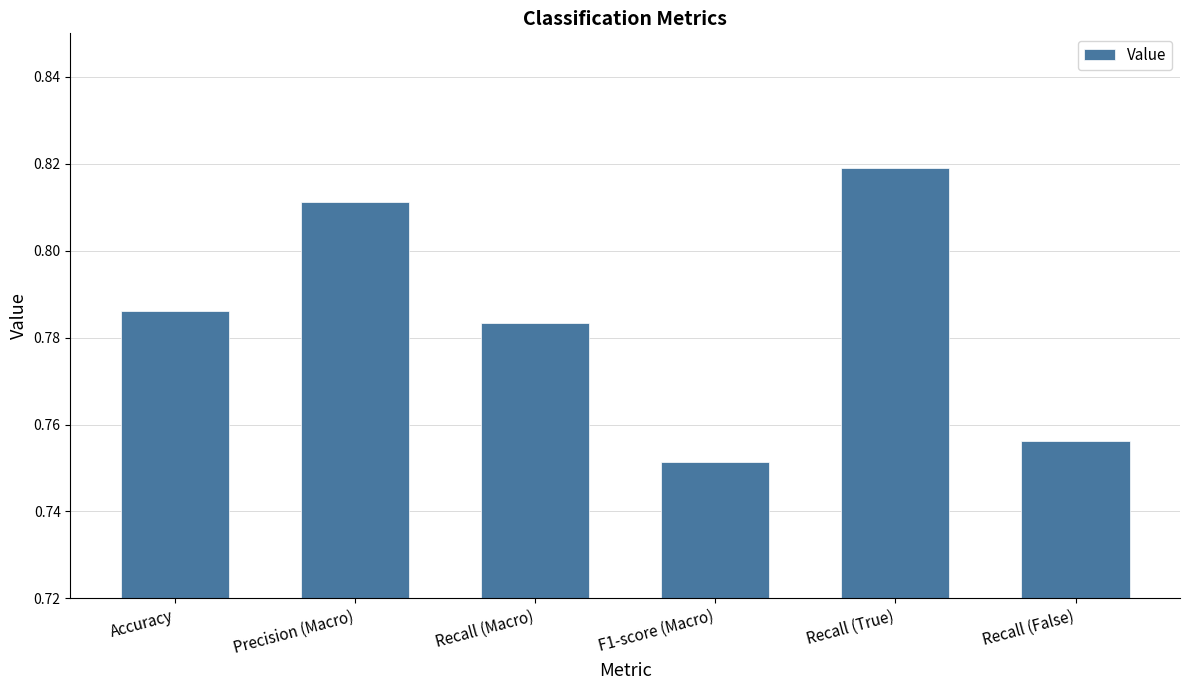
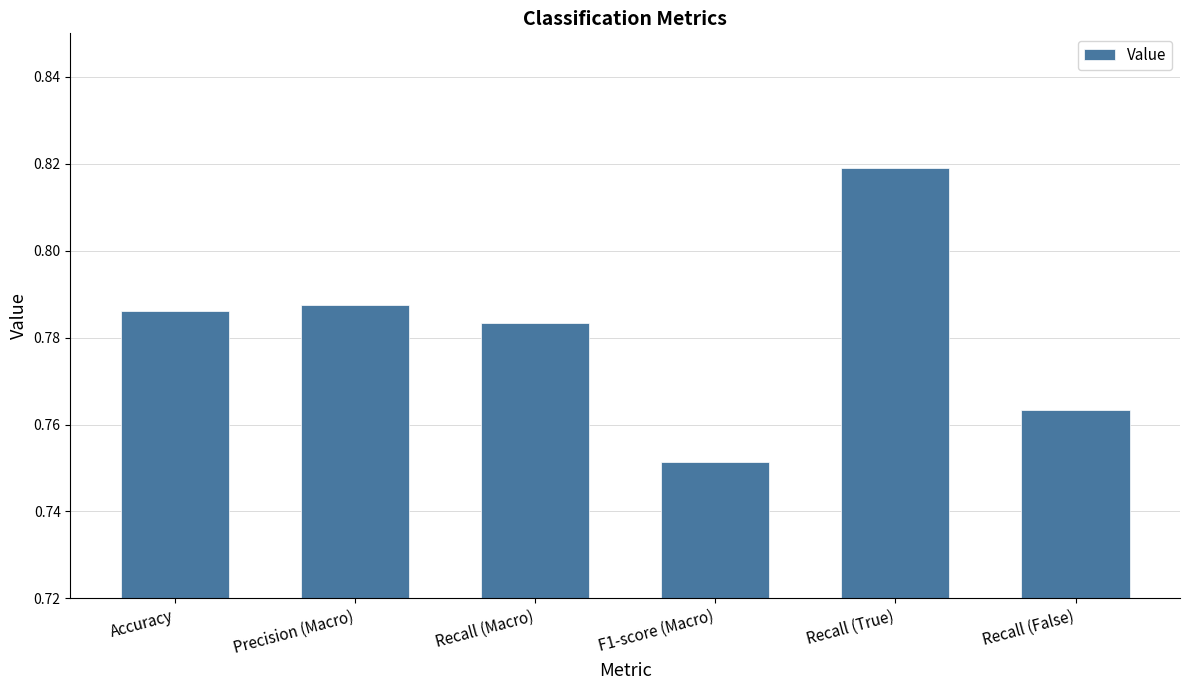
Precision (Macro): 0.811 -> 0.787
Recall (False): 0.756 -> 0.763
